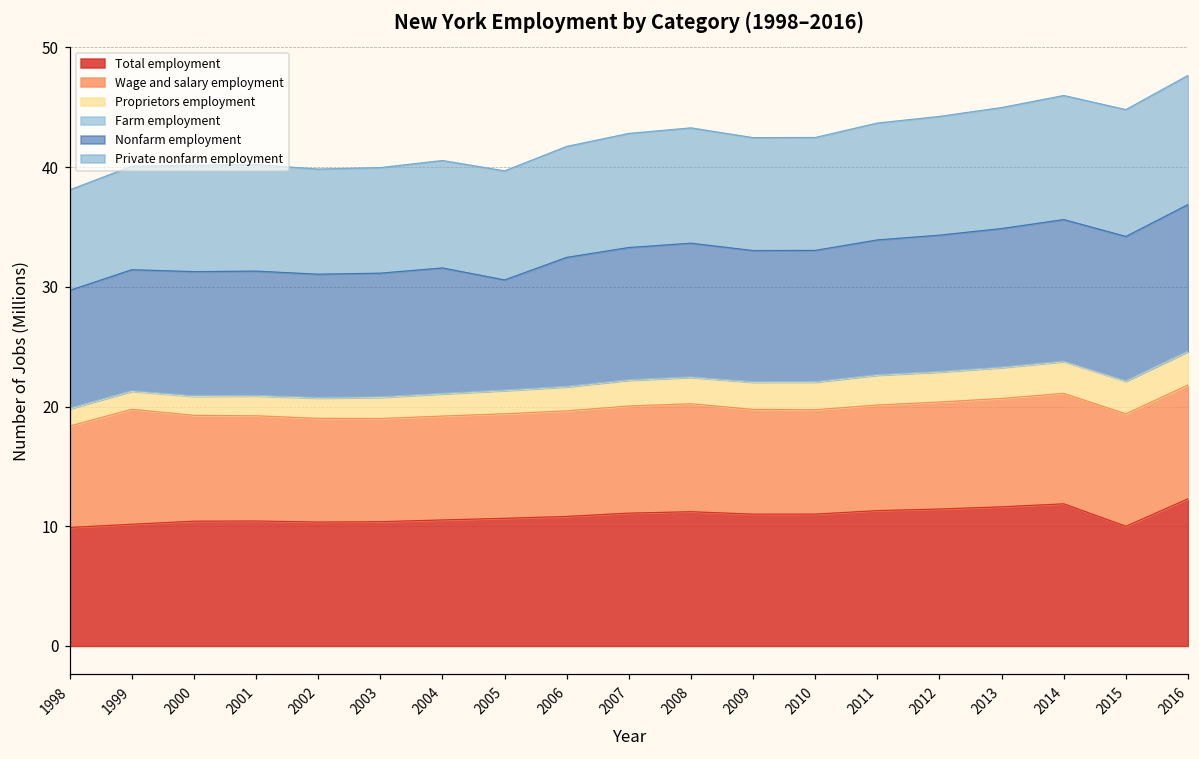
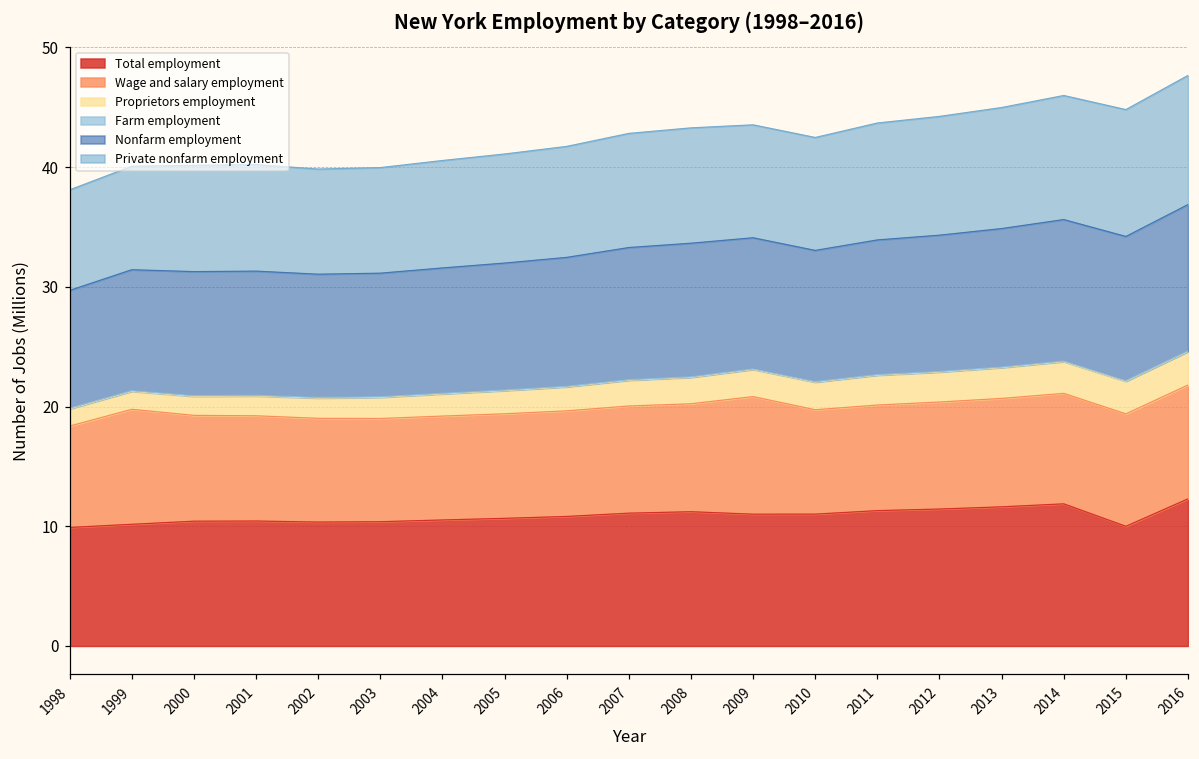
Nonfarm employment, 2005: 9.2 -> 10.6
Wage and salary employment, 2009: 8.8 -> 9.8
